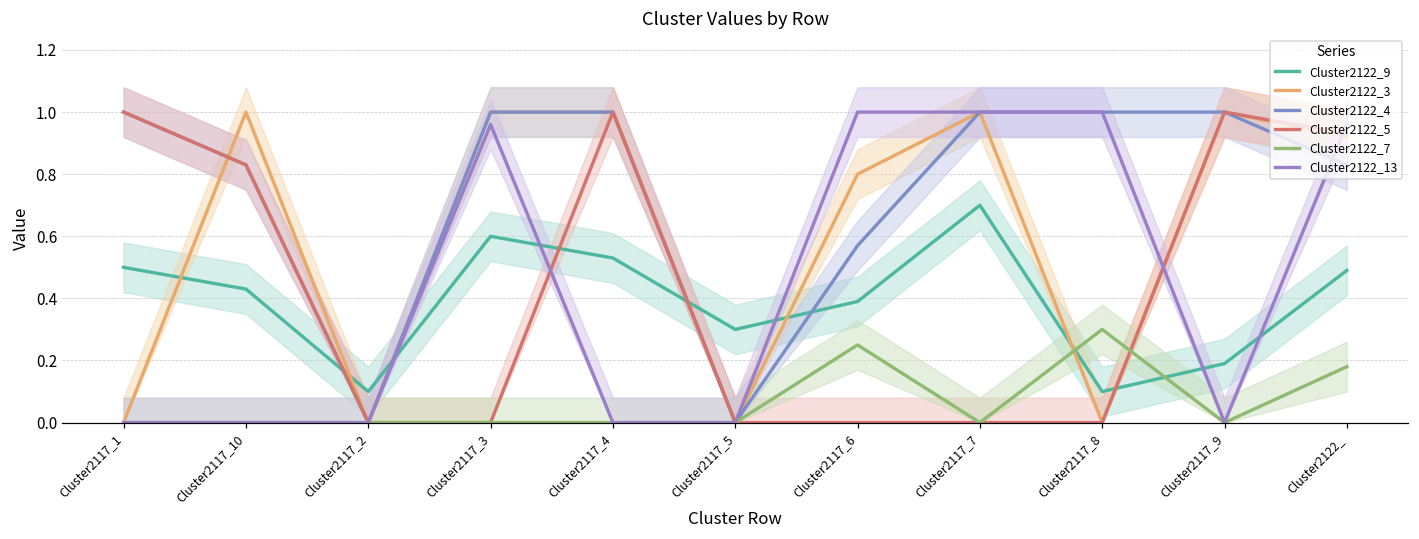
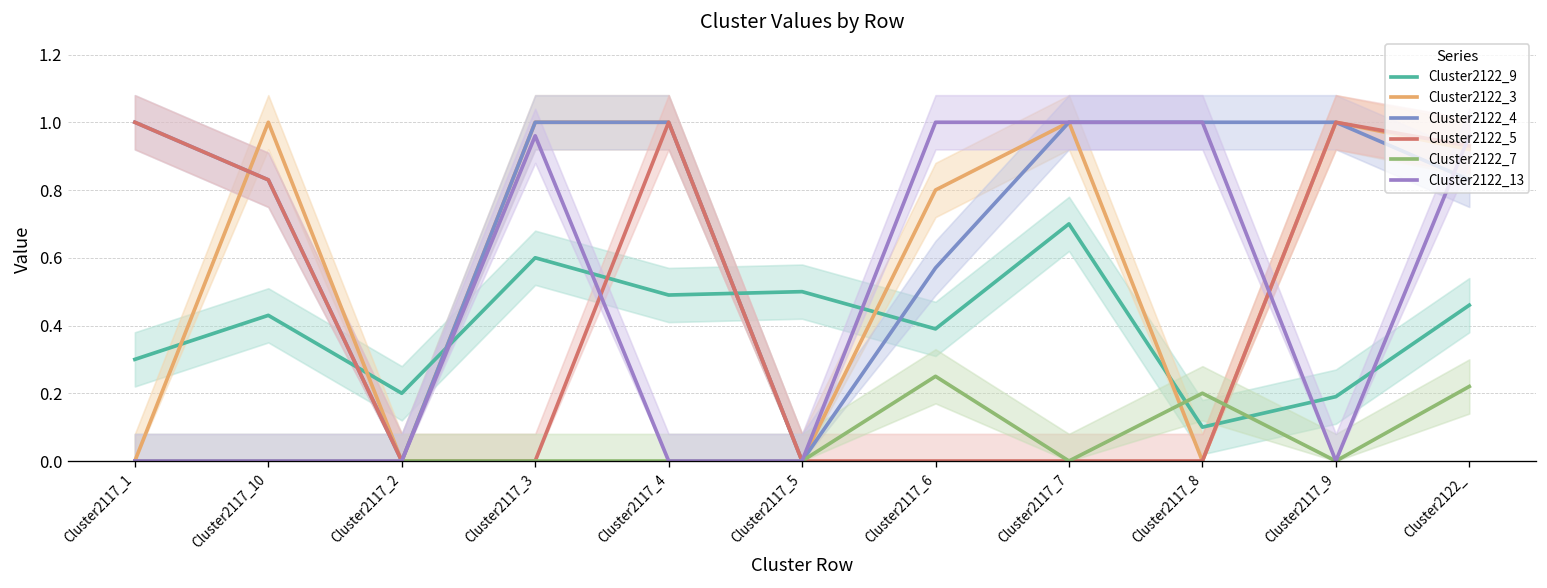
Cluster2122_9, Cluster2117_1: 0.5 -> 0.3
Cluster2122_9, Cluster2117_2: 0.1 -> 0.2
Cluster2122_9, Cluster2117_4: 0.53 -> 0.49
Cluster2122_9, Cluster2117_5: 0.3 -> 0.5
Cluster2122_7, Cluster2117_8: 0.3 -> 0.2
Cluster2122_9, Cluster2122_: 0.49 -> 0.46
Cluster2122_7, Cluster2122_: 0.18 -> 0.22
